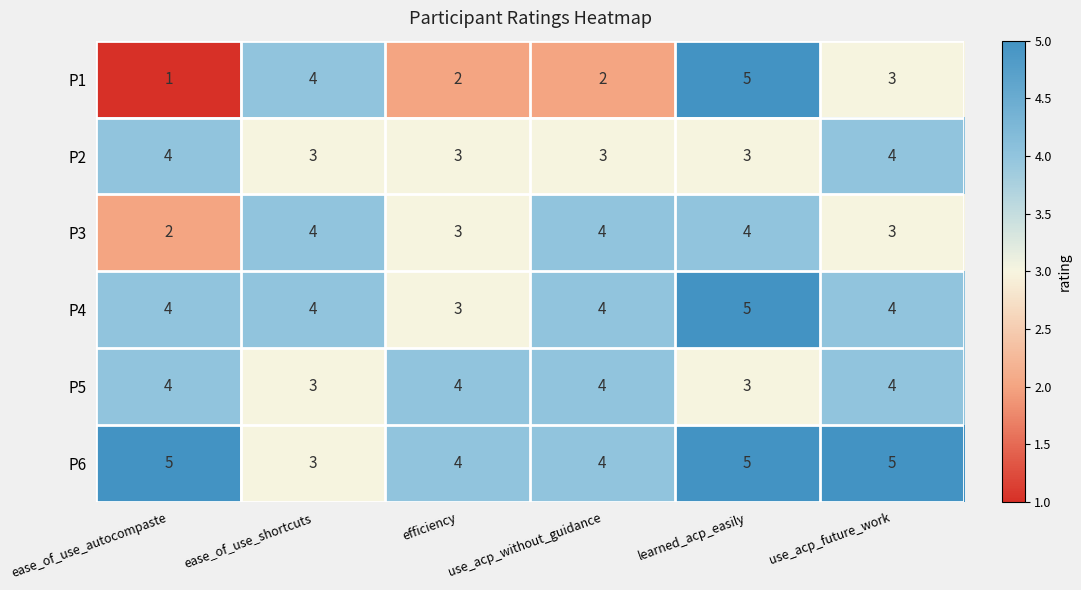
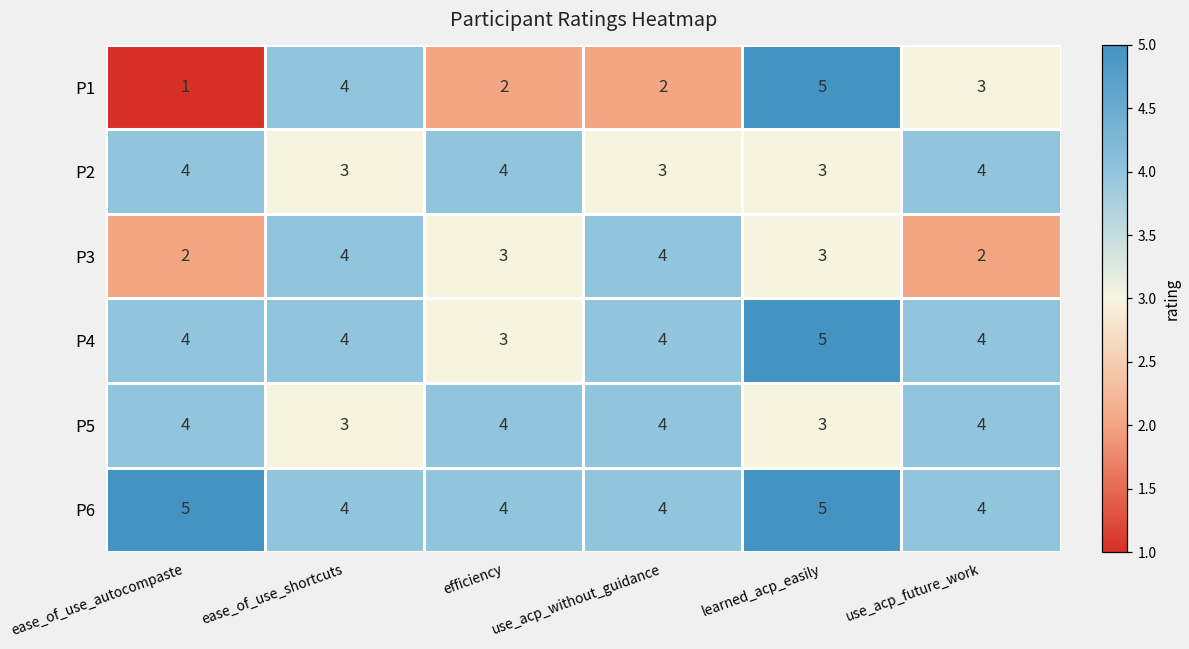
P2, efficiency: 3 -> 4
P3, learned_acp_easily: 4 -> 3
P3, use_acp_future_work: 3 -> 2
P6, ease_of_use_shortcuts: 3 -> 4
P6, use_acp_future_work: 5 -> 4
